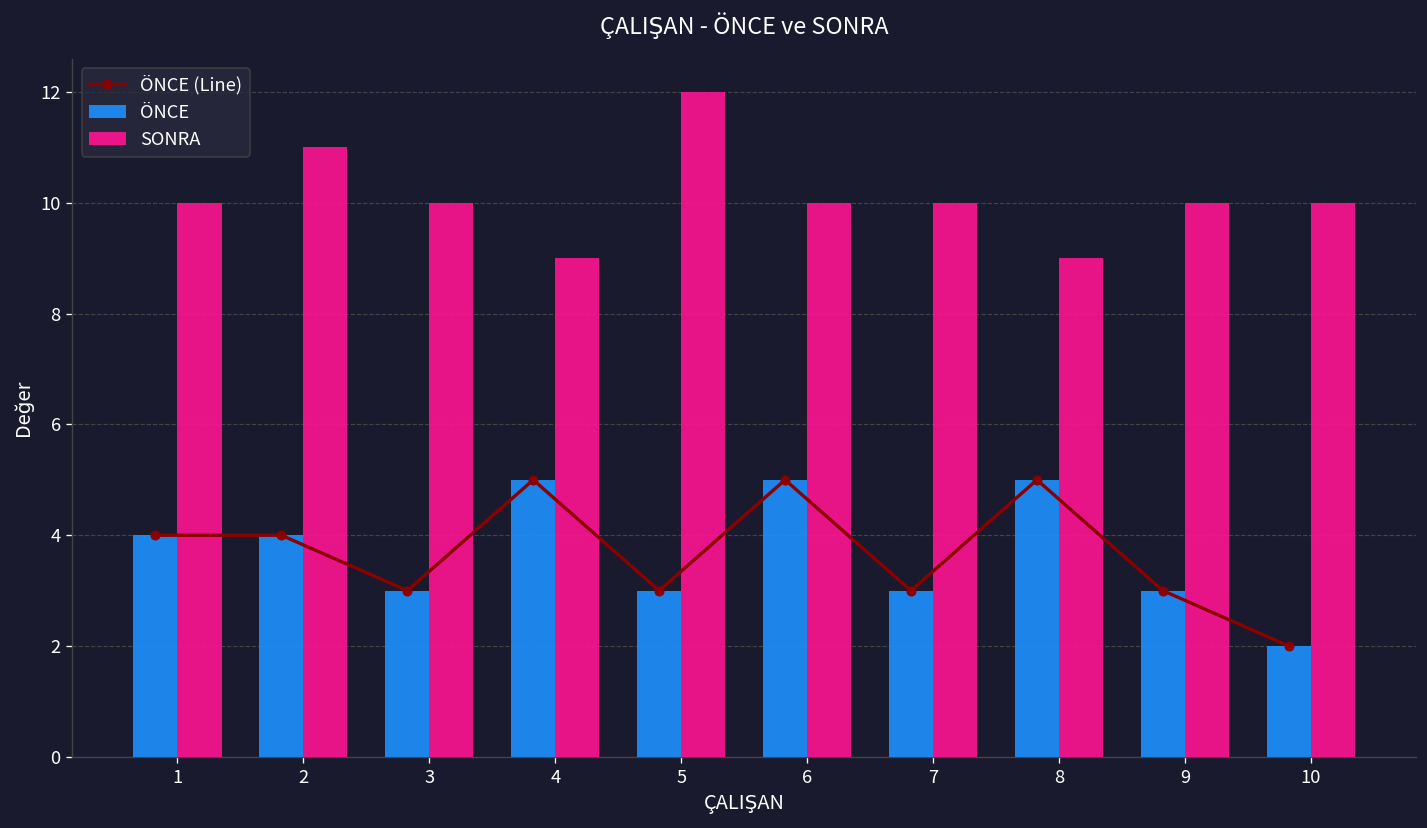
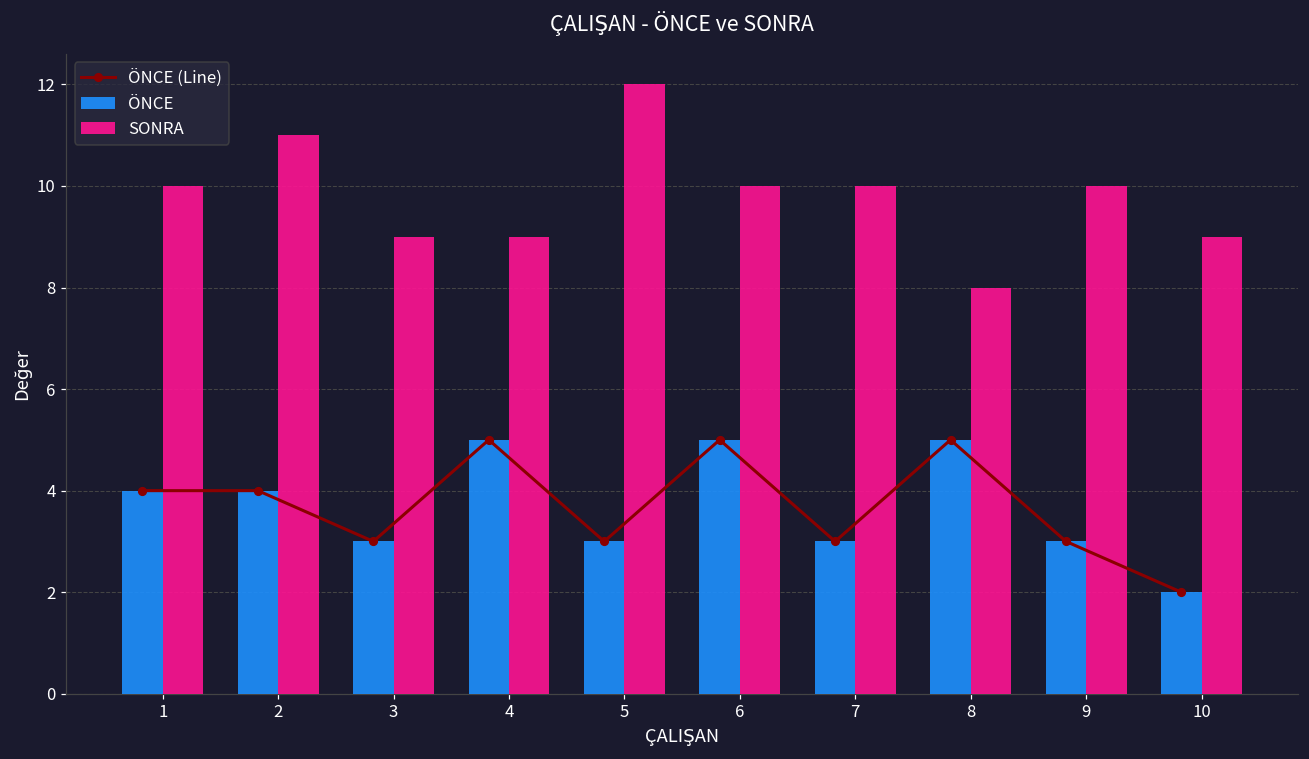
SONRA, 3: 10 -> 9
SONRA, 8: 9 -> 8
SONRA, 10: 10 -> 9
